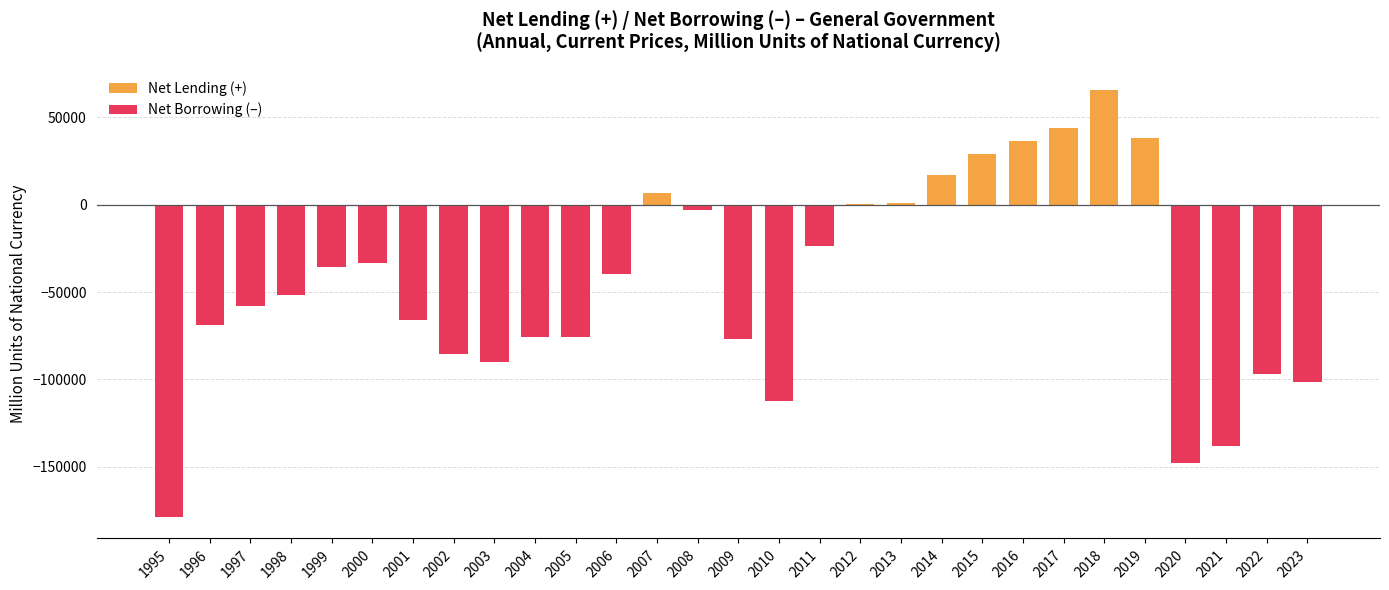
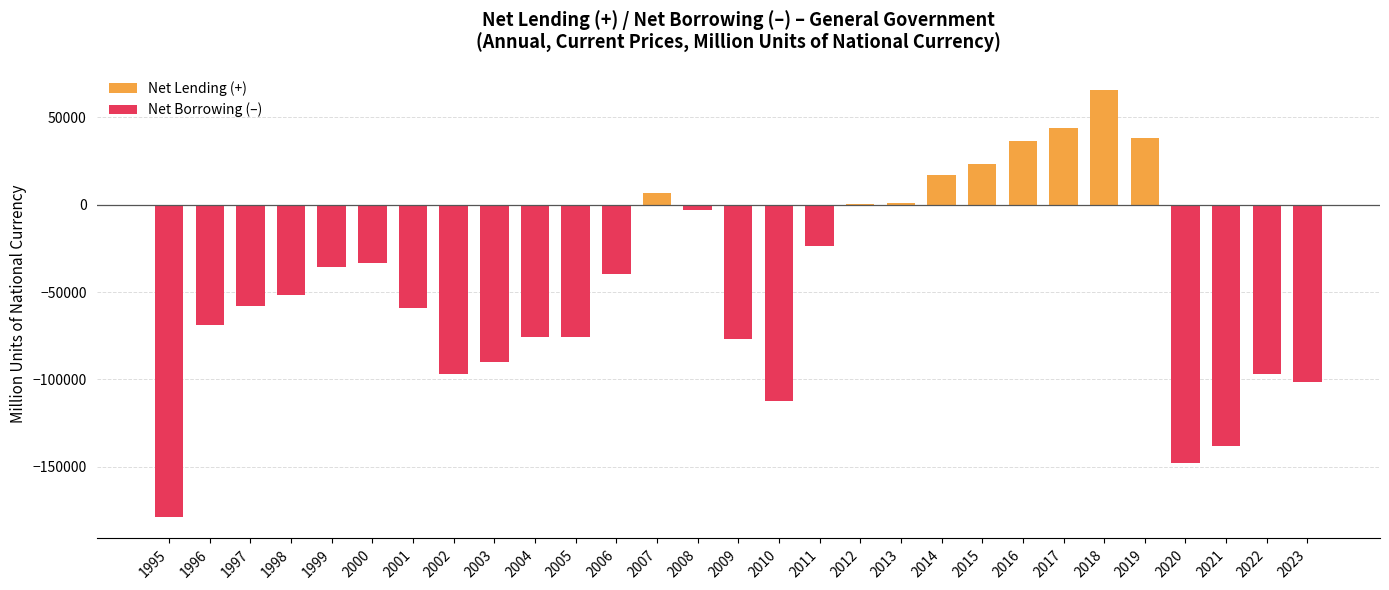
Net Borrowing (–), 2001: -66000 -> -59000
Net Borrowing (–), 2002: -85000 -> -97000
Net Lending (+), 2015: 29000 -> 23000
